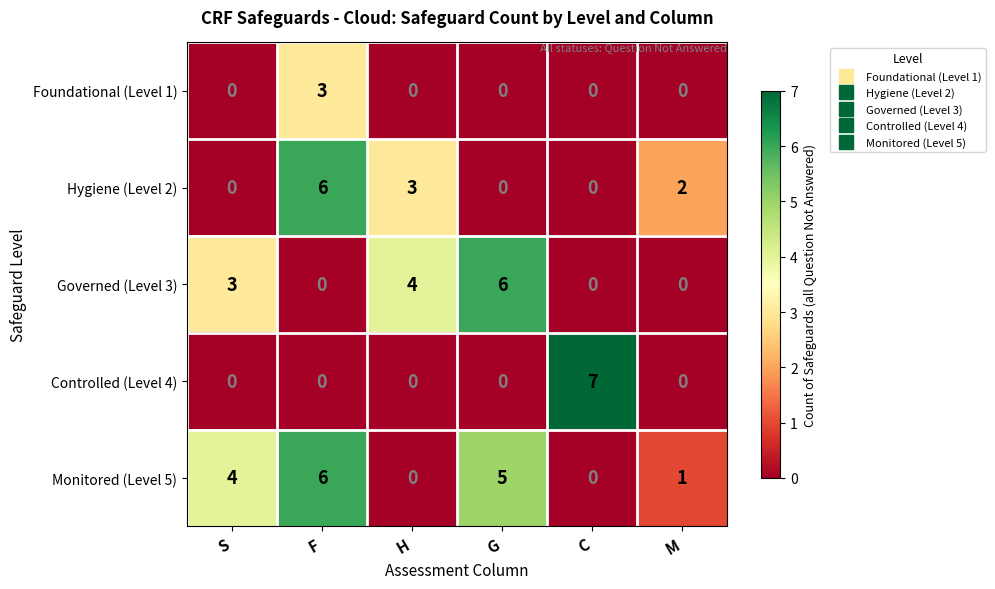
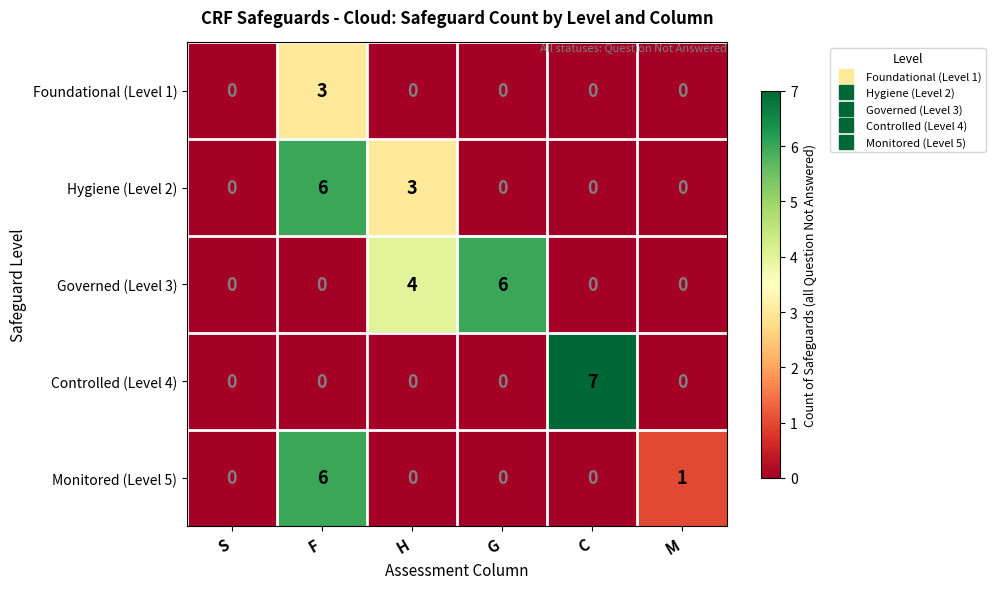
Hygiene (Level 2), M: 2 -> 0
Governed (Level 3), S: 3 -> 0
Monitored (Level 5), S: 4 -> 0
Monitored (Level 5), G: 5 -> 0
